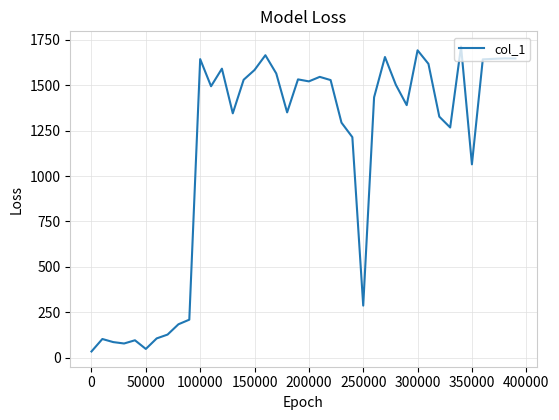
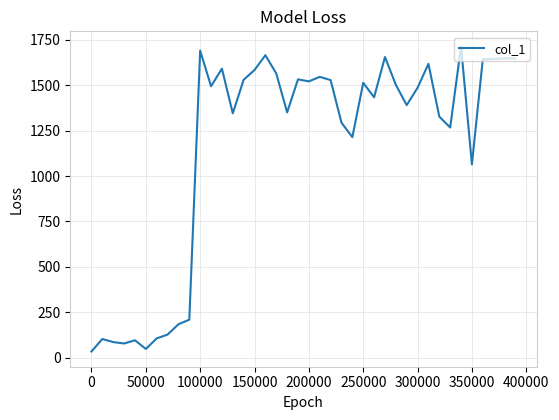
100000: 1640 -> 1690
250000: 290 -> 1510
300000: 1690 -> 1490
